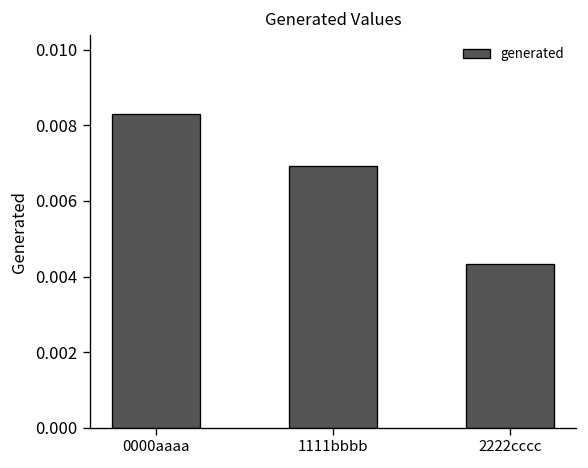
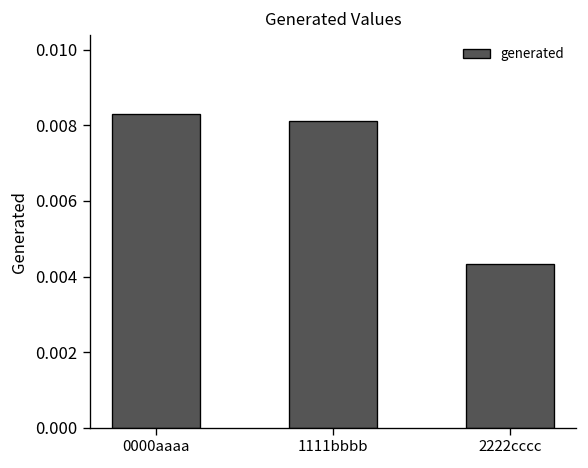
1111bbbb: 0.0069 -> 0.0081
